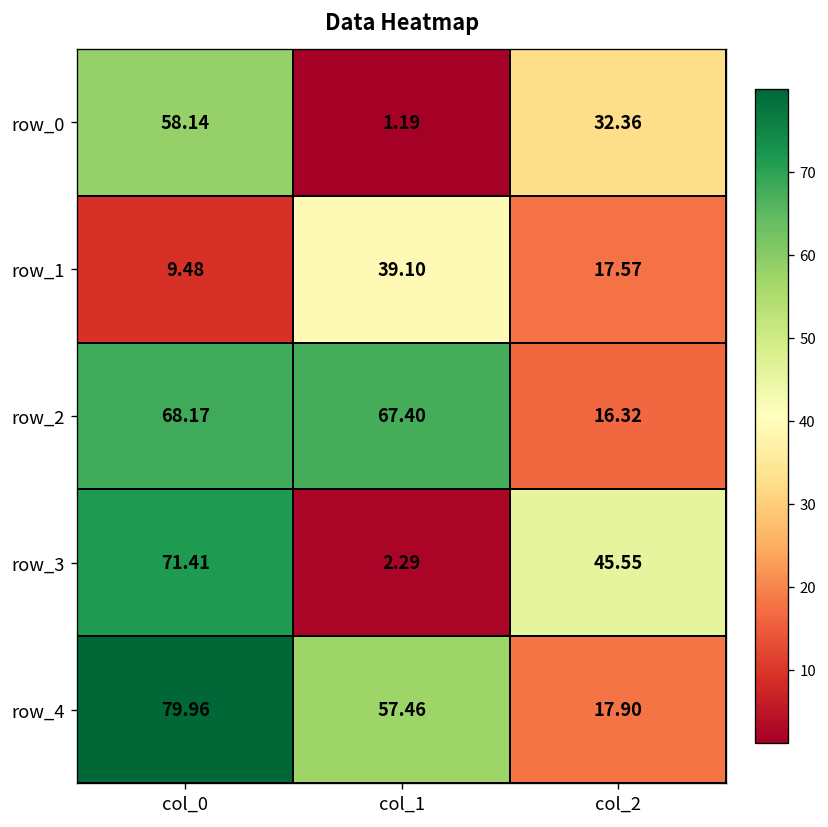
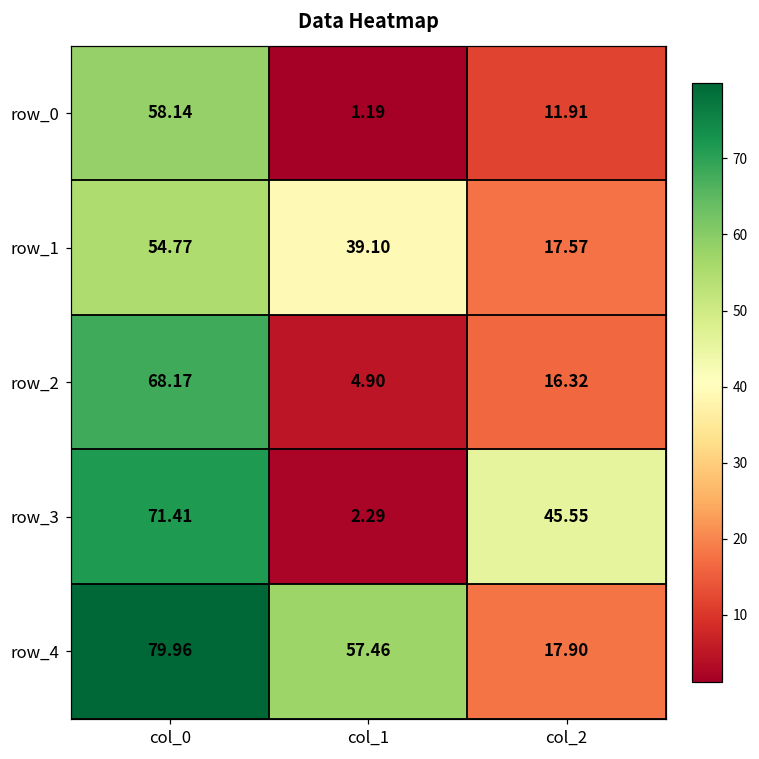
row_0, col_2: 32.36 -> 11.91
row_1, col_0: 9.48 -> 54.77
row_2, col_1: 67.40 -> 4.90
